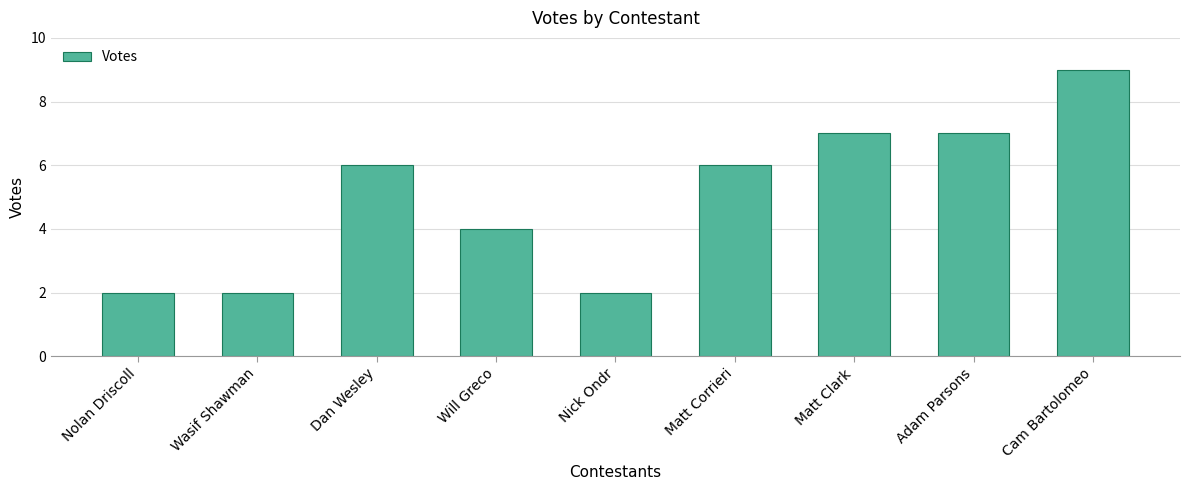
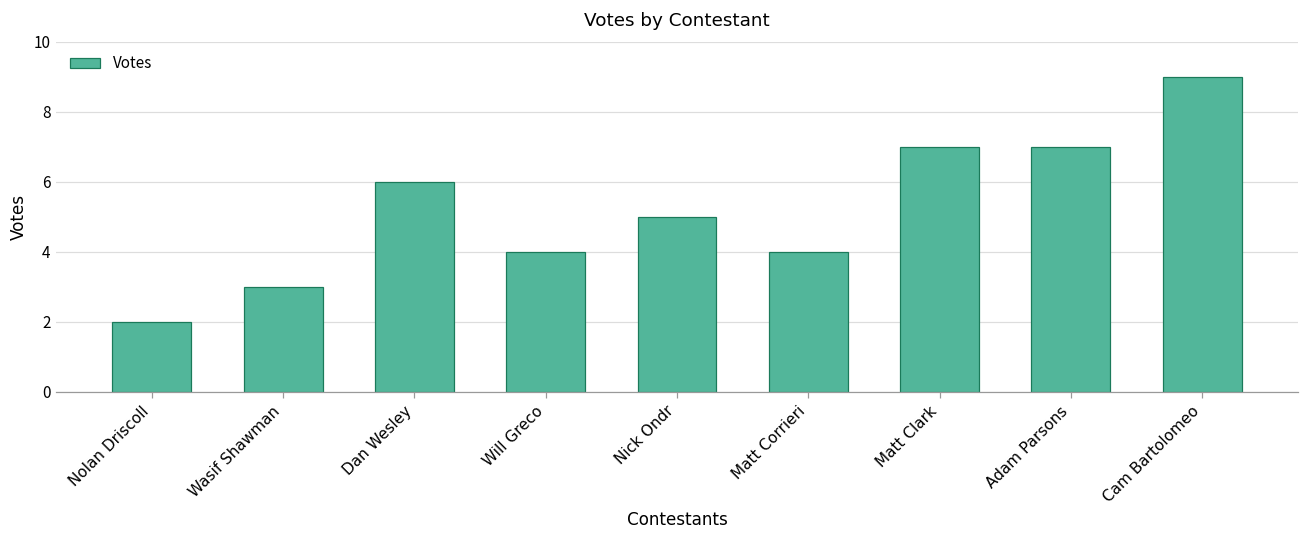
Wasif Shawman: 2 -> 3
Nick Ondr: 2 -> 5
Matt Corrieri: 6 -> 4
